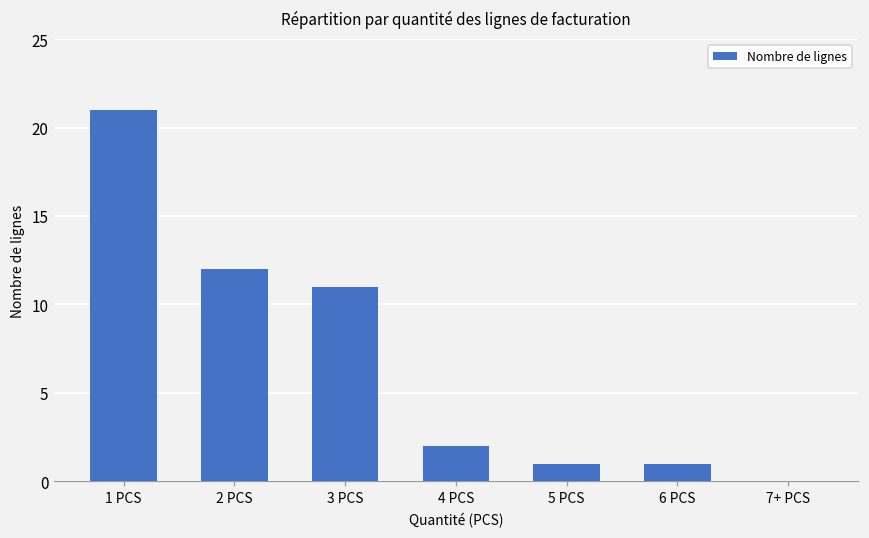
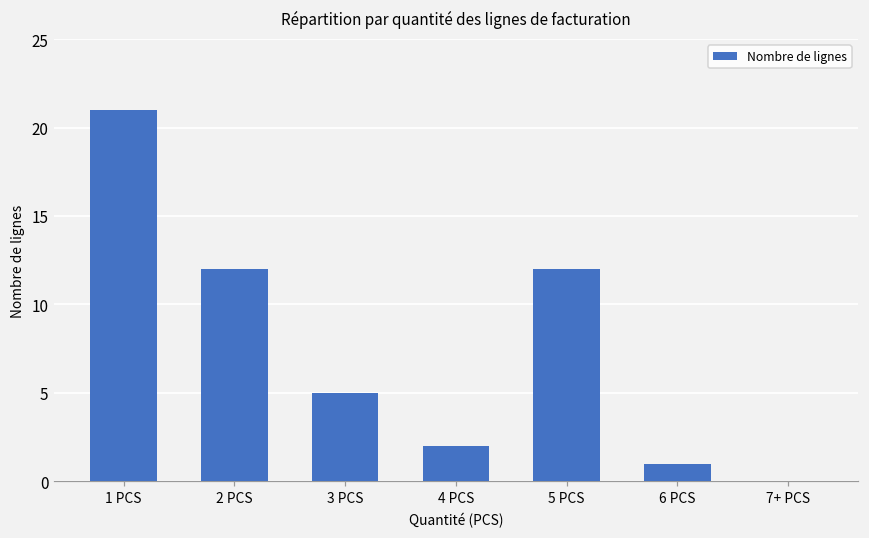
3 PCS: 11 -> 5
5 PCS: 1 -> 12
